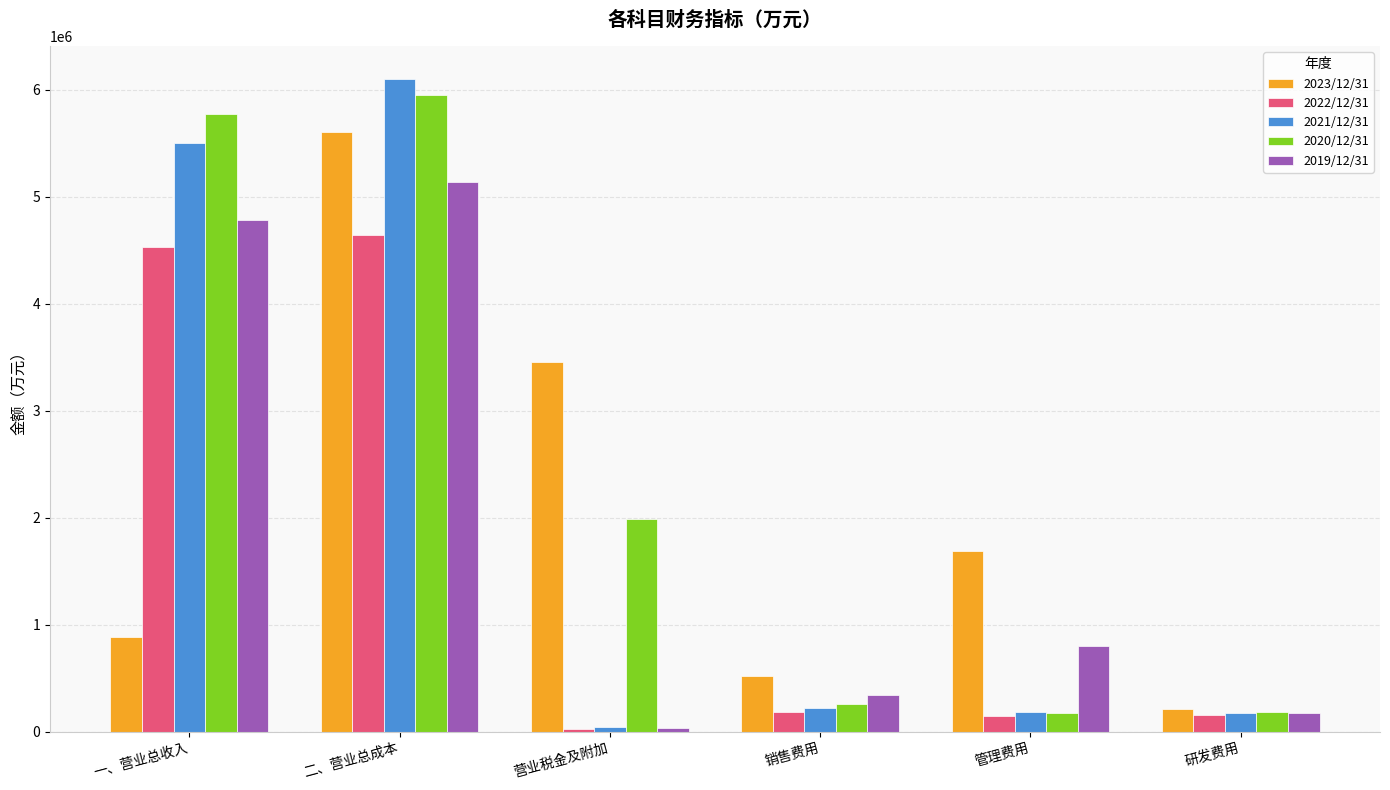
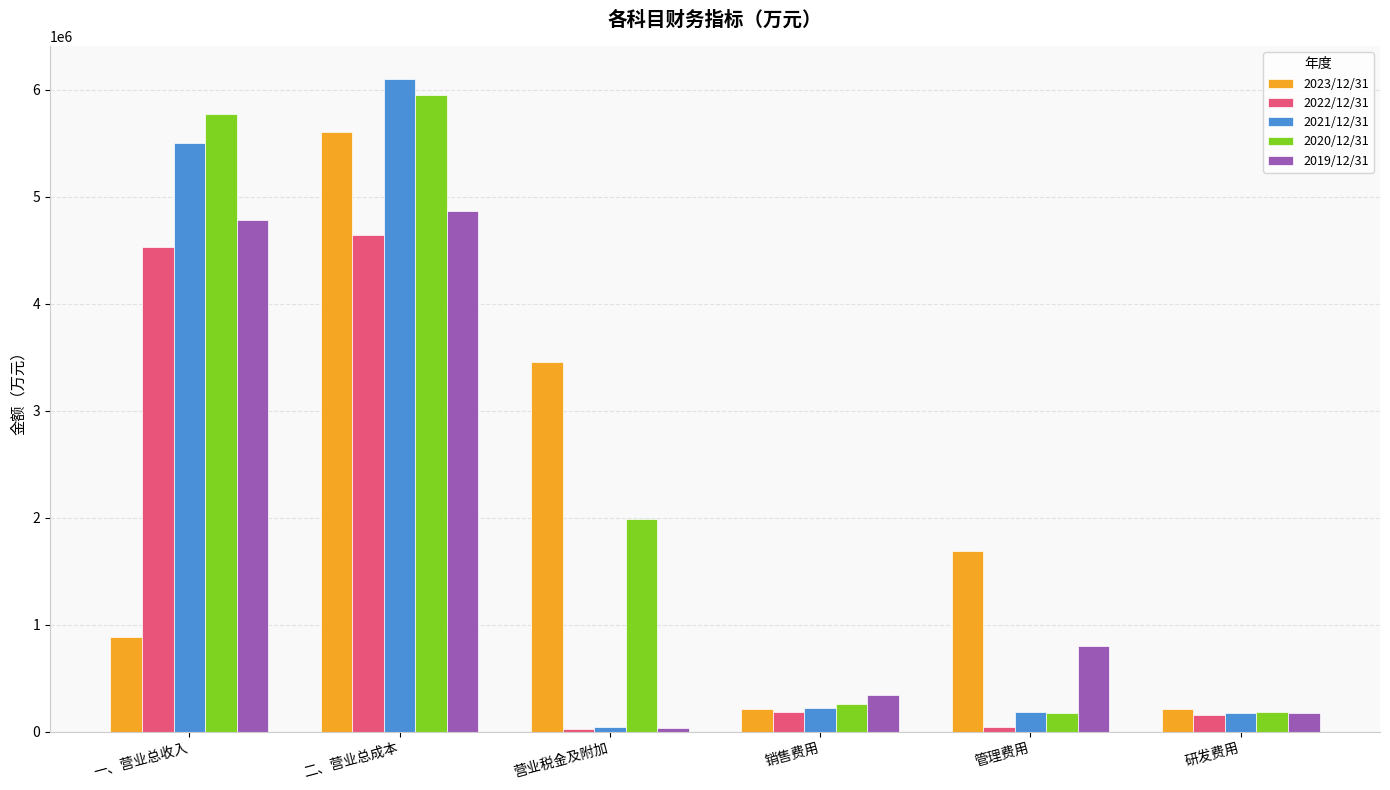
2019/12/31, 二、营业总成本: 5140000 -> 4870000
2023/12/31, 销售费用: 520000 -> 210000
2022/12/31, 管理费用: 150000 -> 40000
